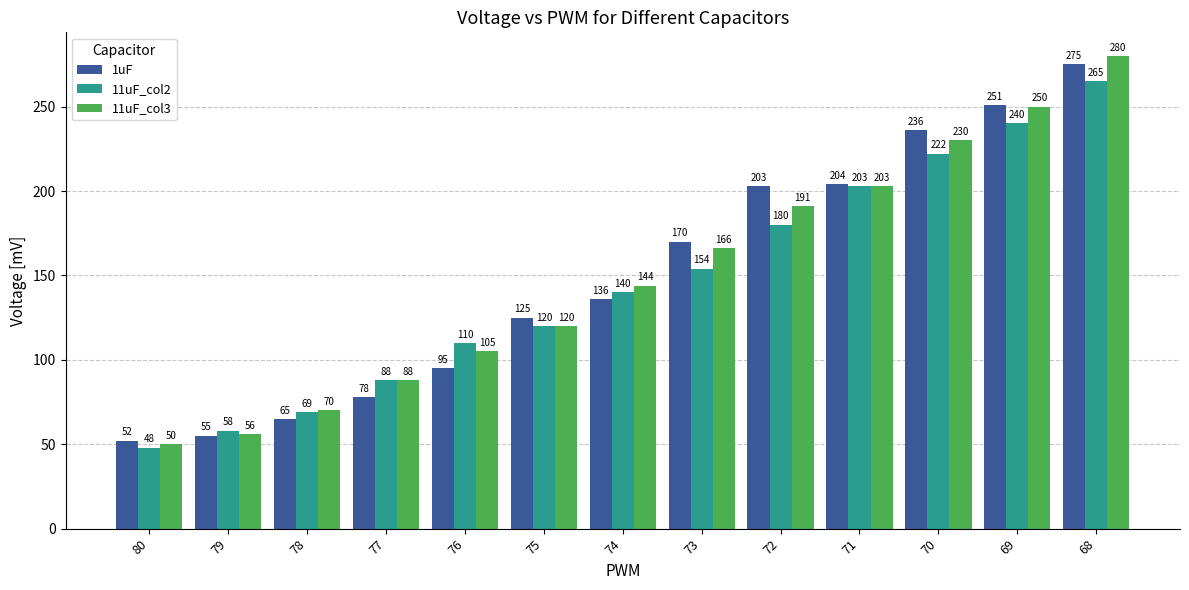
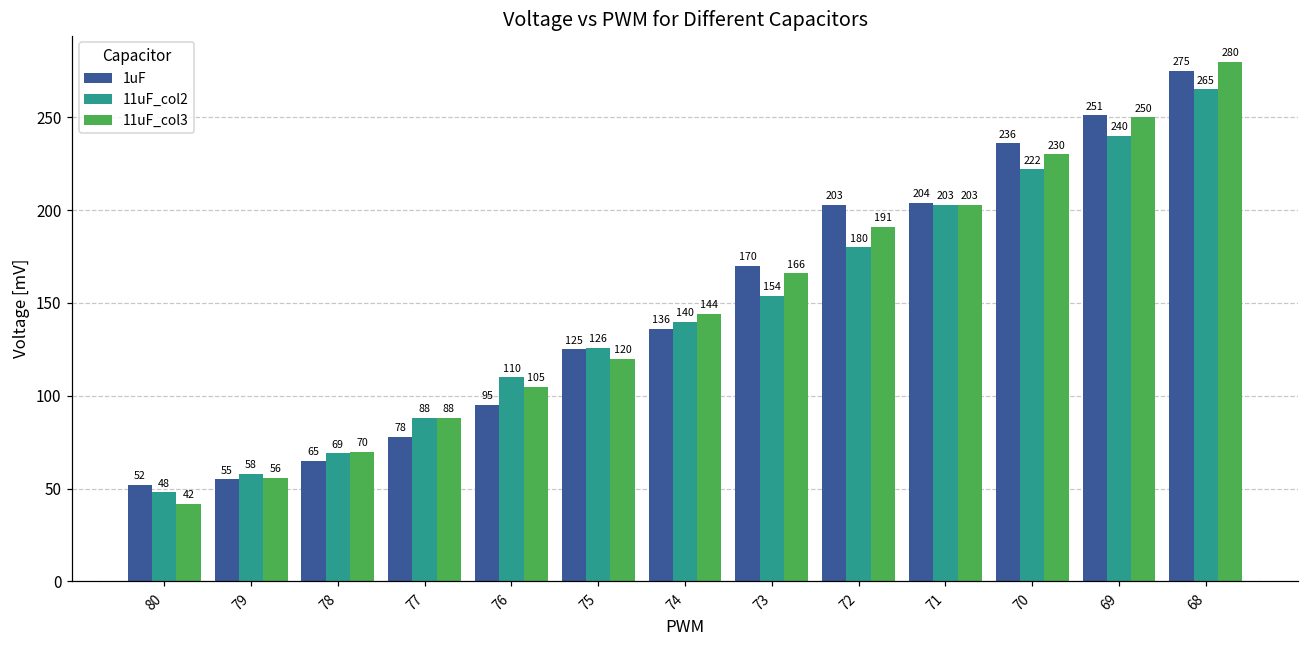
11uF_col3, 80: 50 -> 42
11uF_col2, 75: 120 -> 126
